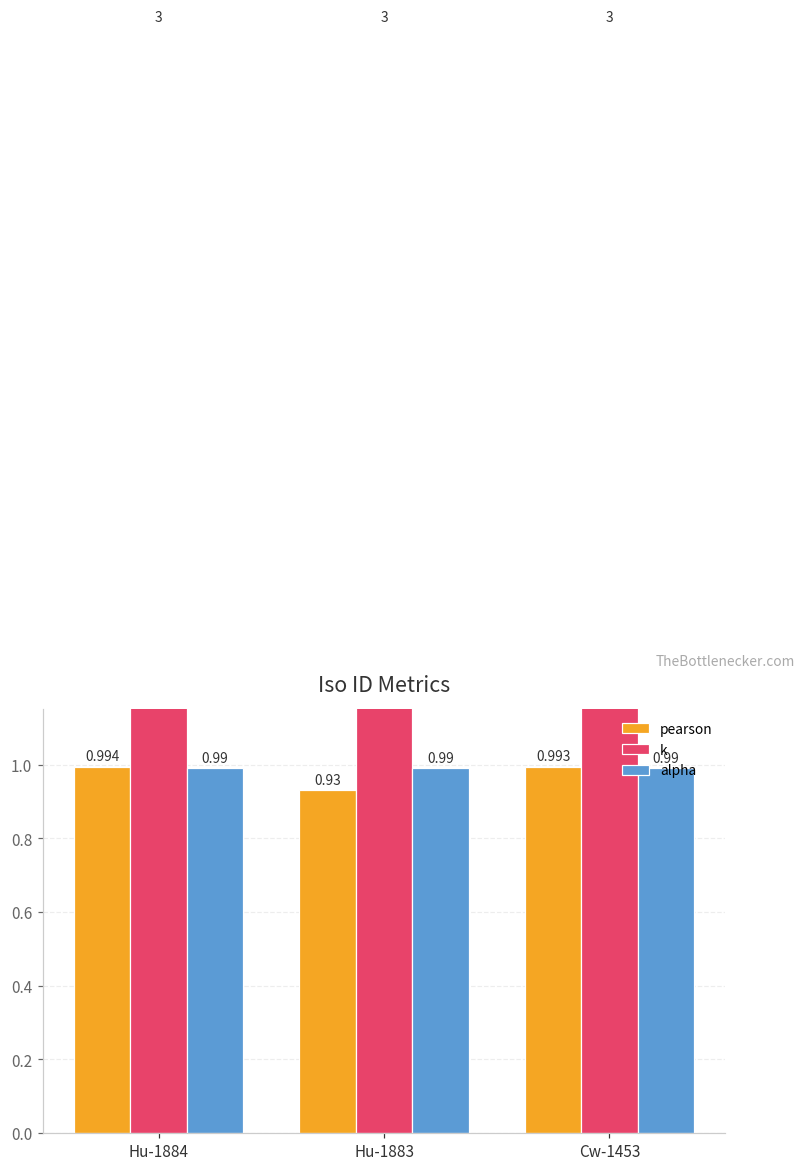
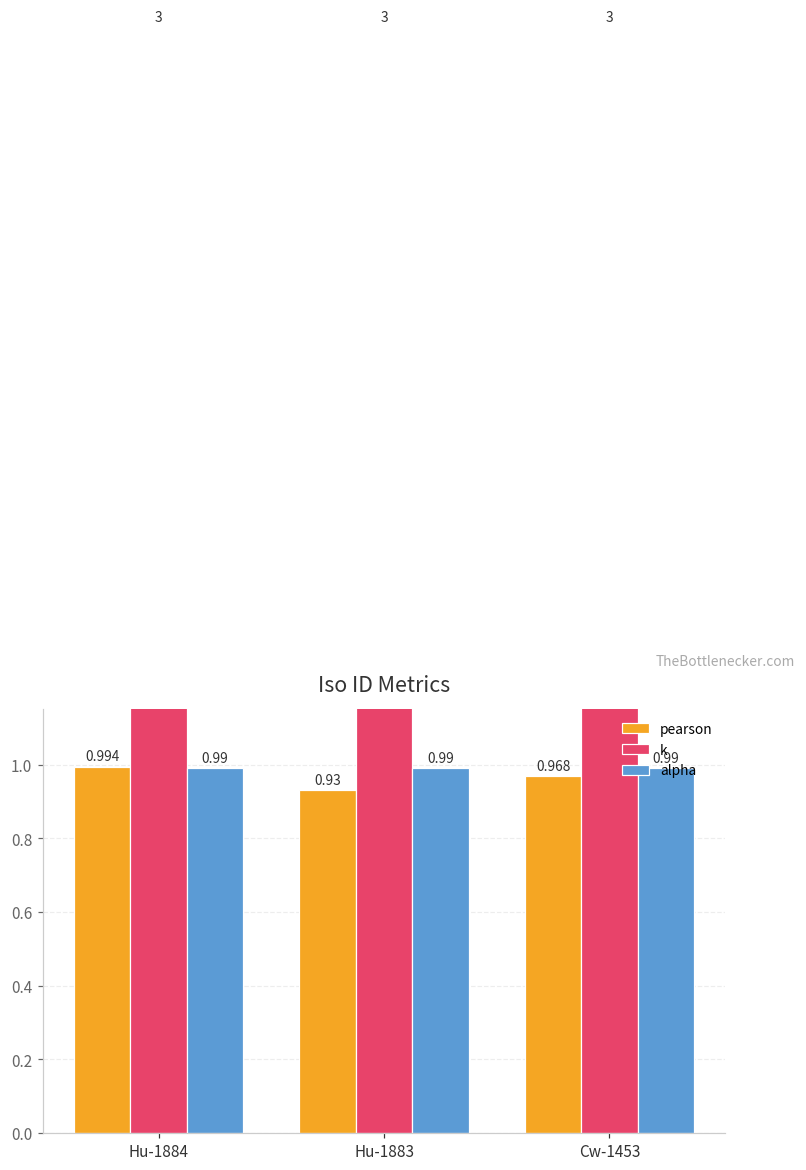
pearson, Cw-1453: 0.993 -> 0.968
